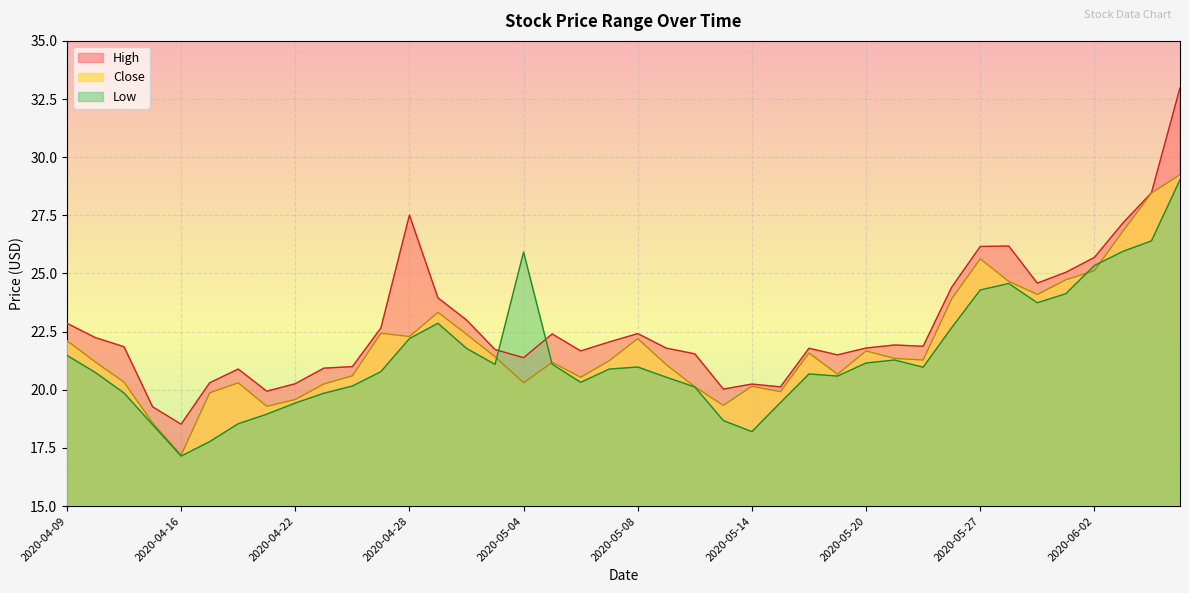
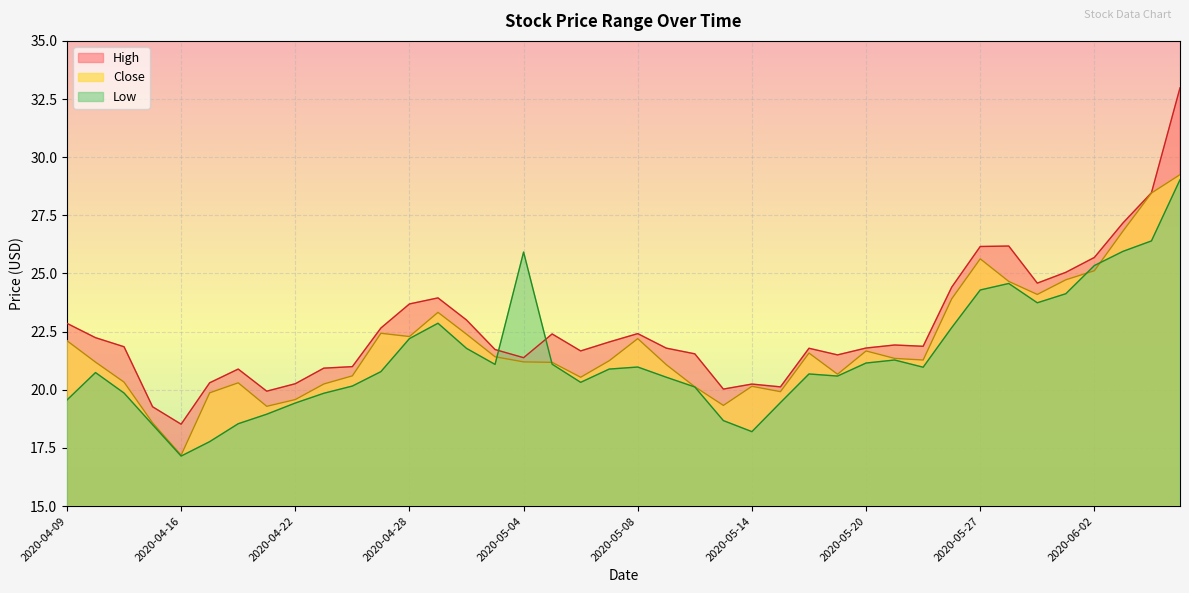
Low, 2020-04-09: 21.5 -> 19.6
High, 2020-04-28: 27.5 -> 23.7
Close, 2020-05-04: 20.3 -> 21.2
